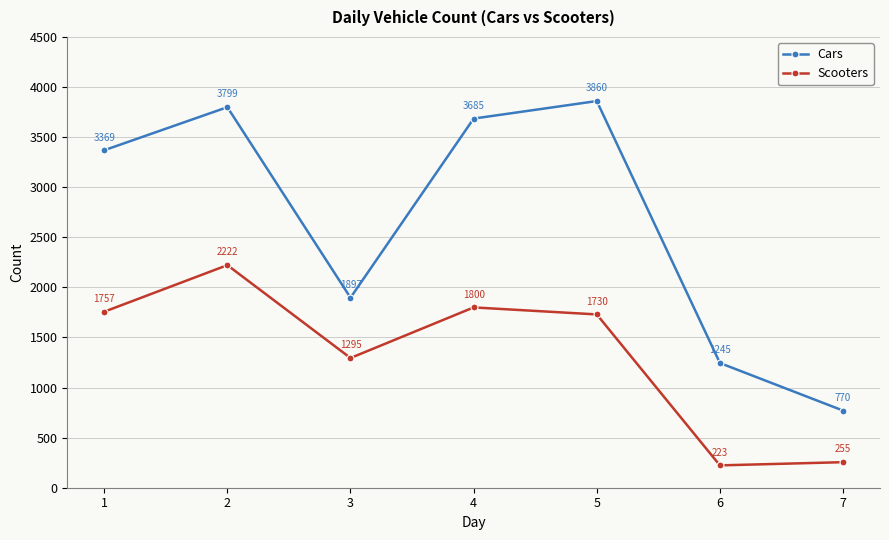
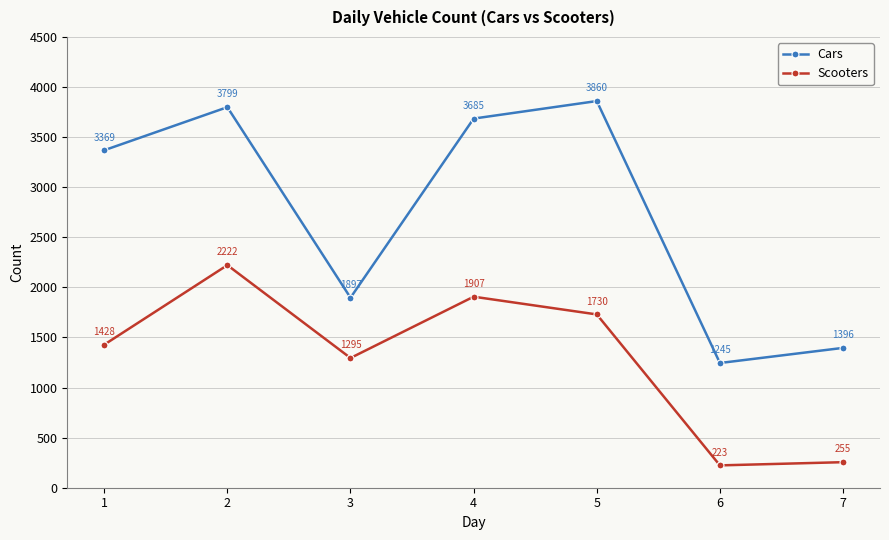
Scooters, 1: 1757 -> 1428
Scooters, 4: 1800 -> 1907
Cars, 7: 770 -> 1396
